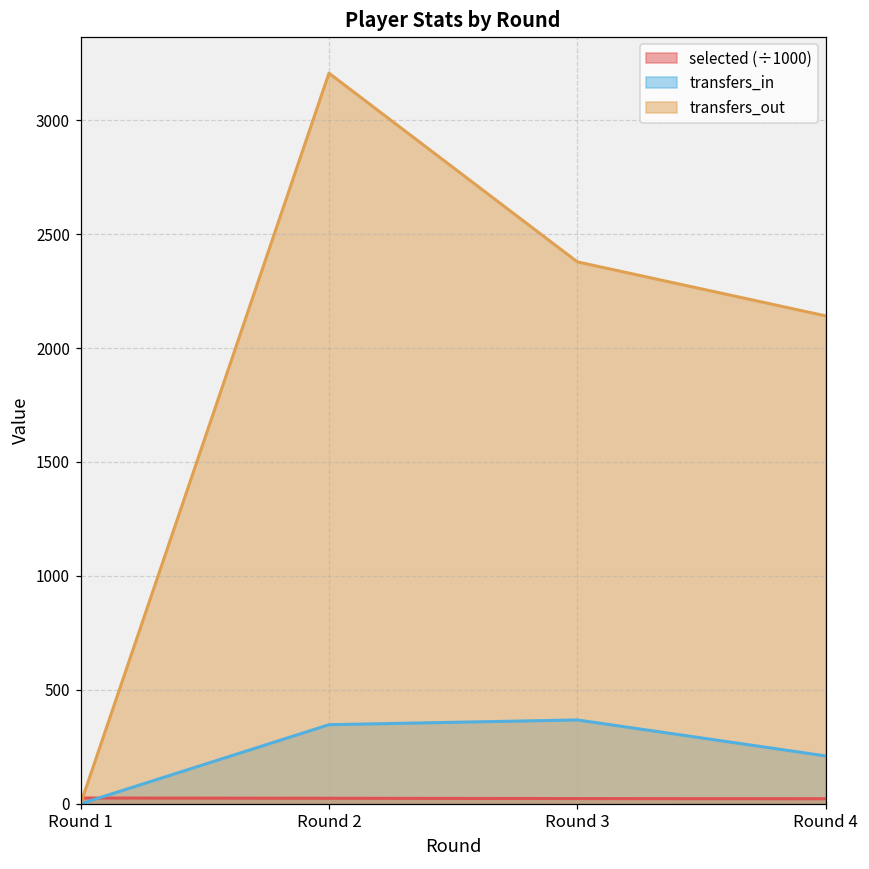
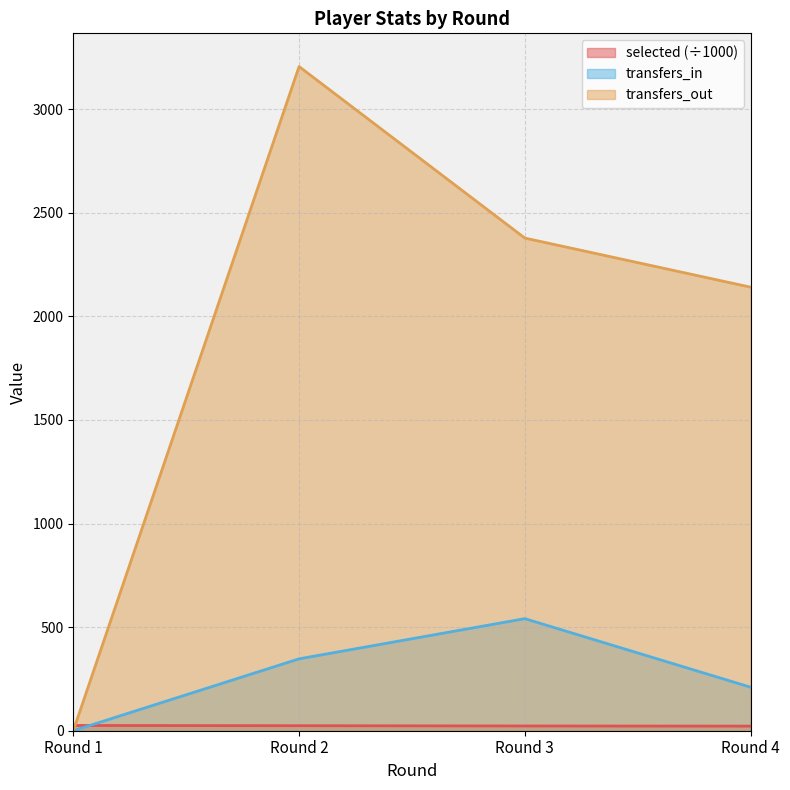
transfers_in, Round 3: 370 -> 540
